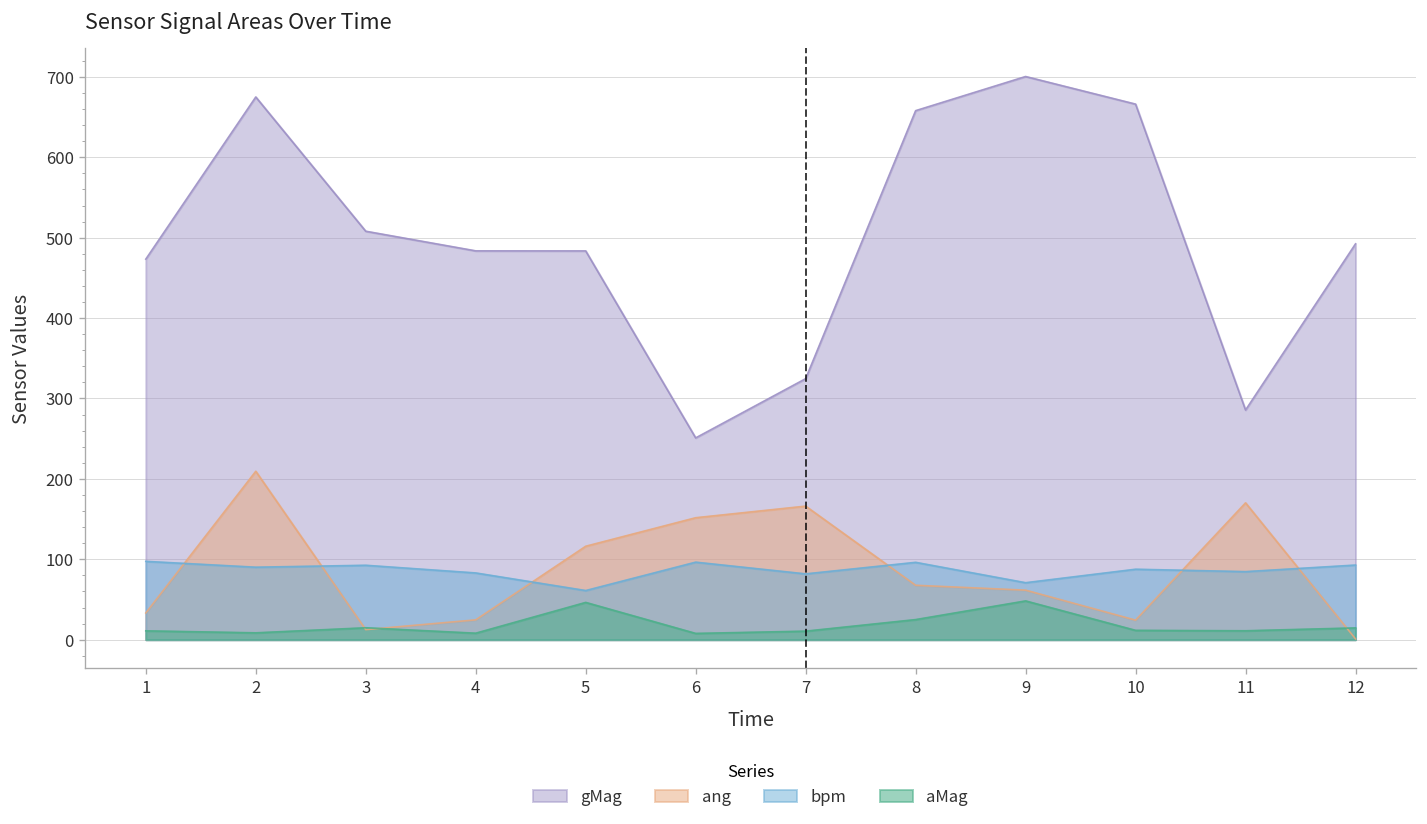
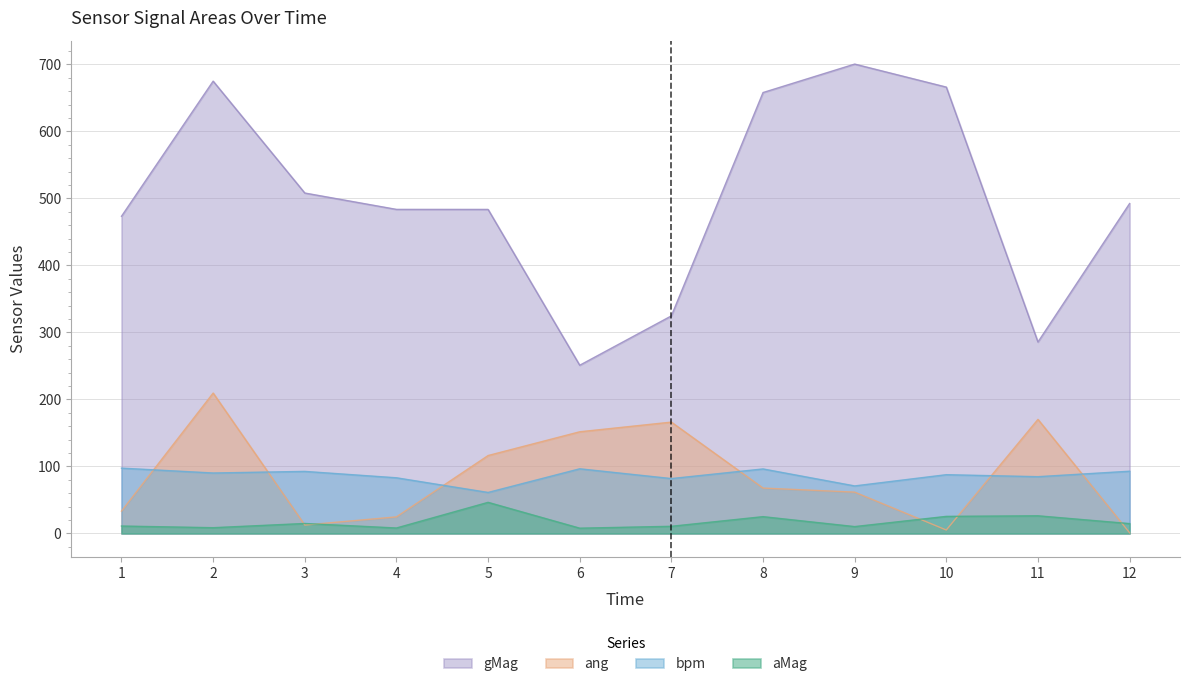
aMag, 9: 50 -> 10
ang, 10: 20 -> 10
aMag, 10: 10 -> 30
aMag, 11: 10 -> 30
